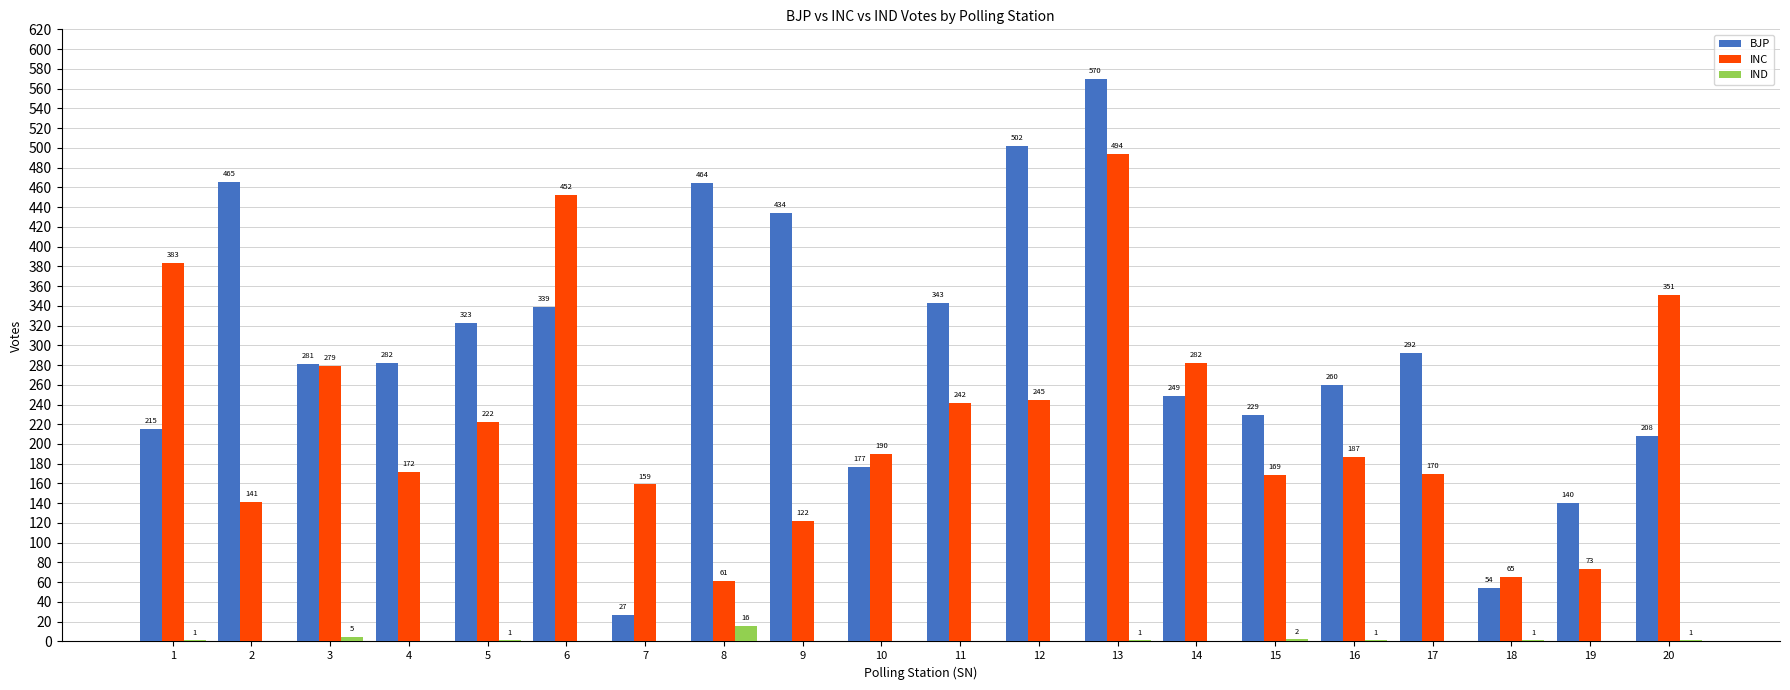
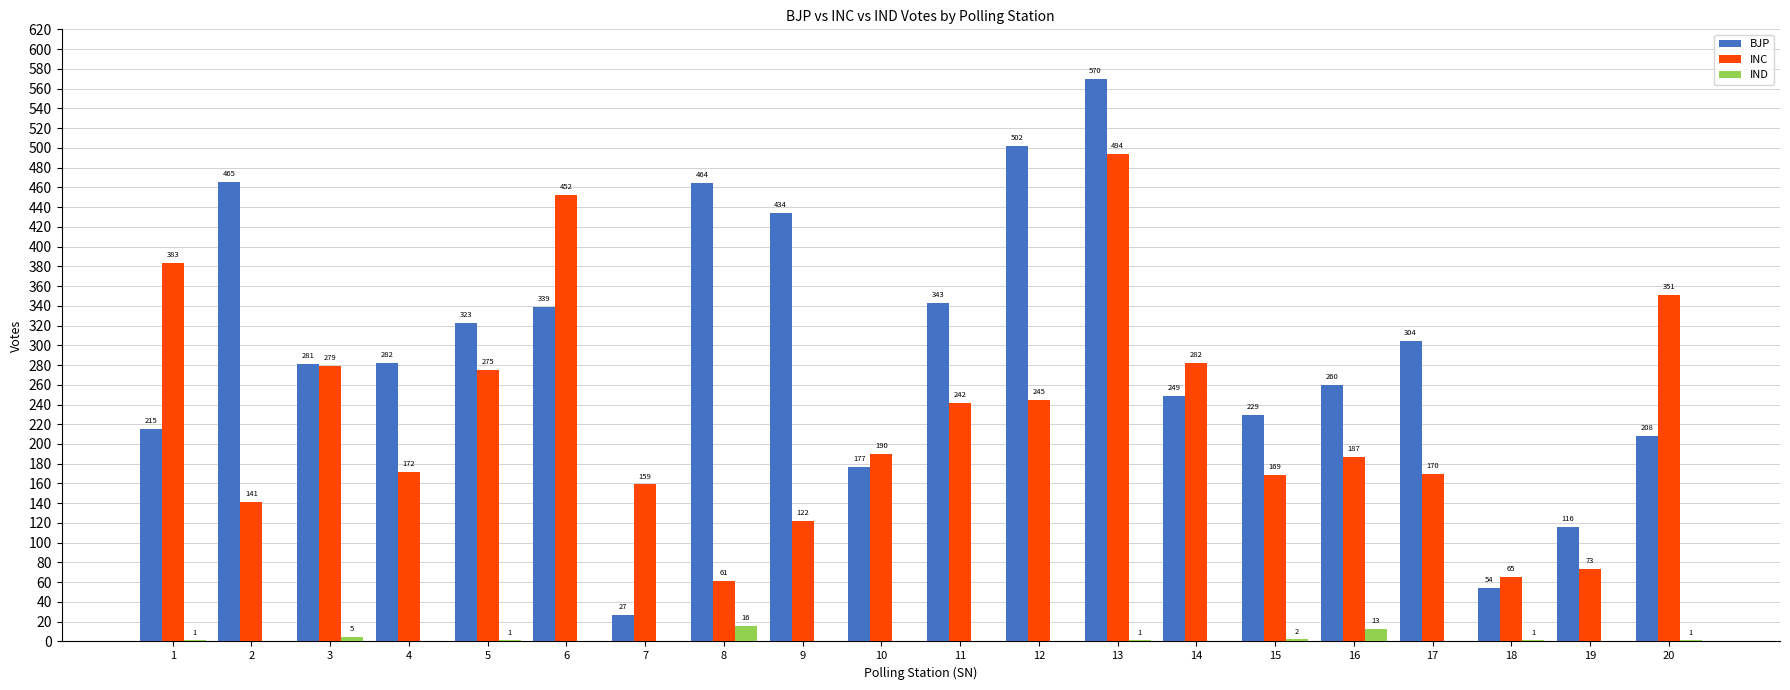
INC, 5: 222 -> 275
IND, 16: 1 -> 13
BJP, 17: 292 -> 304
BJP, 19: 140 -> 116
